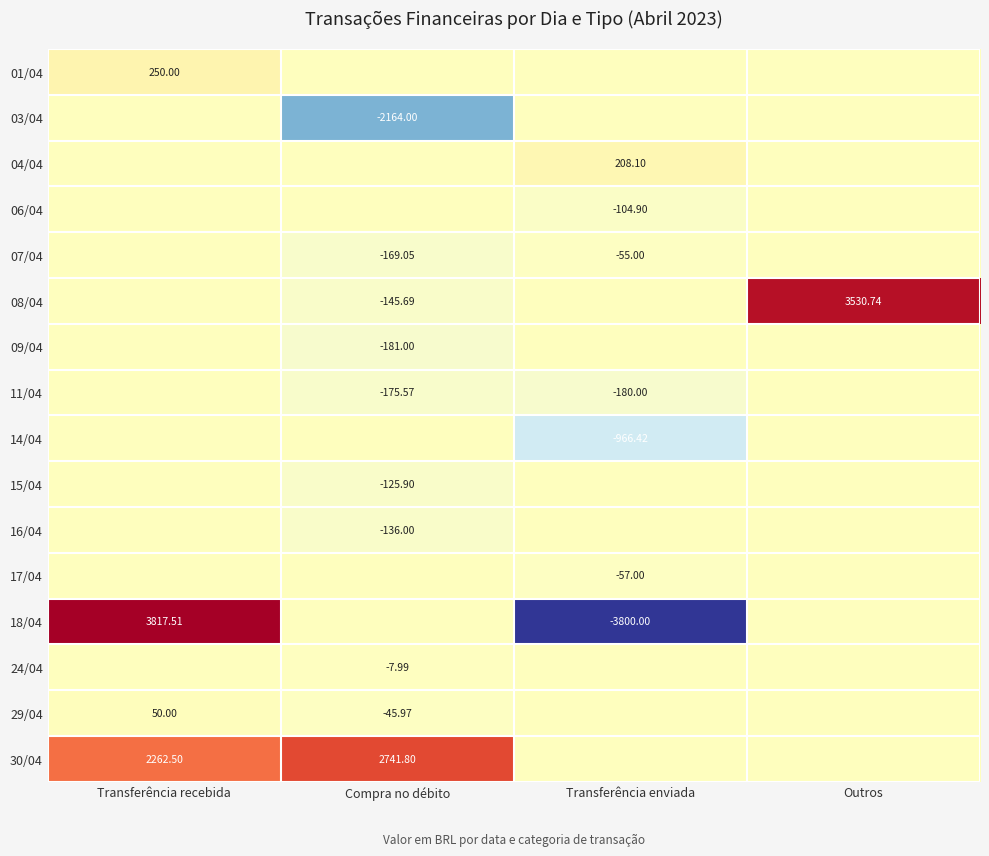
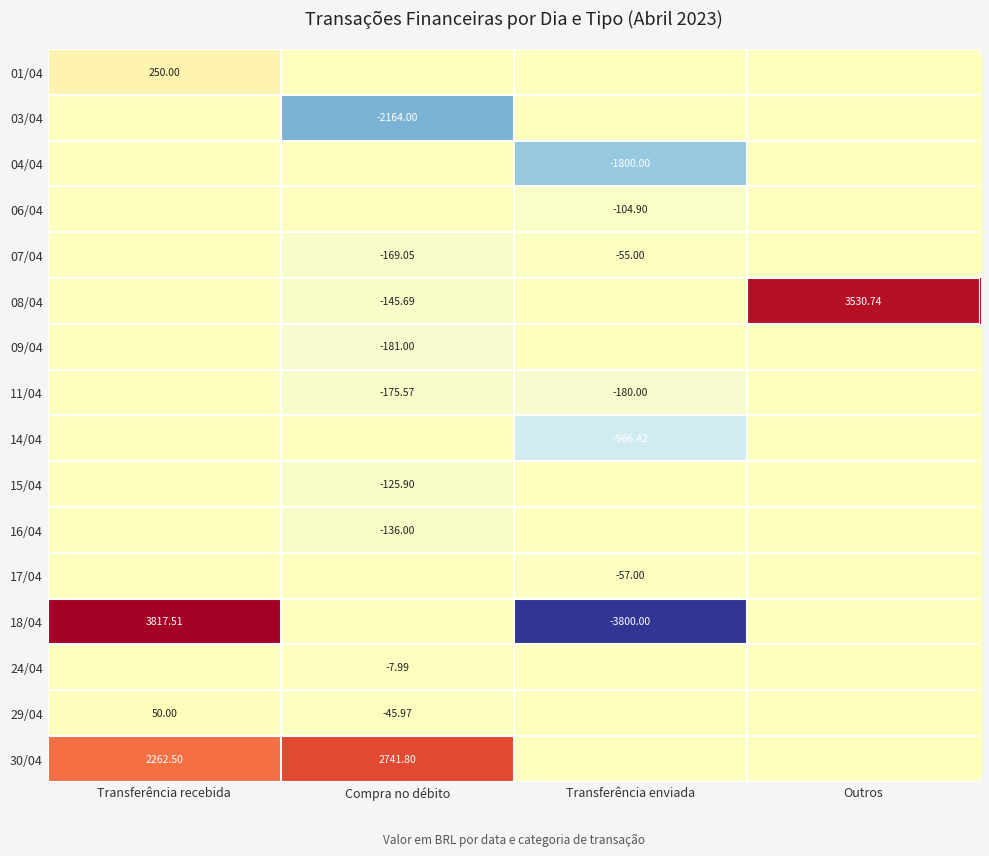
04/04, Transferência enviada: 208.10 -> -1800.00
